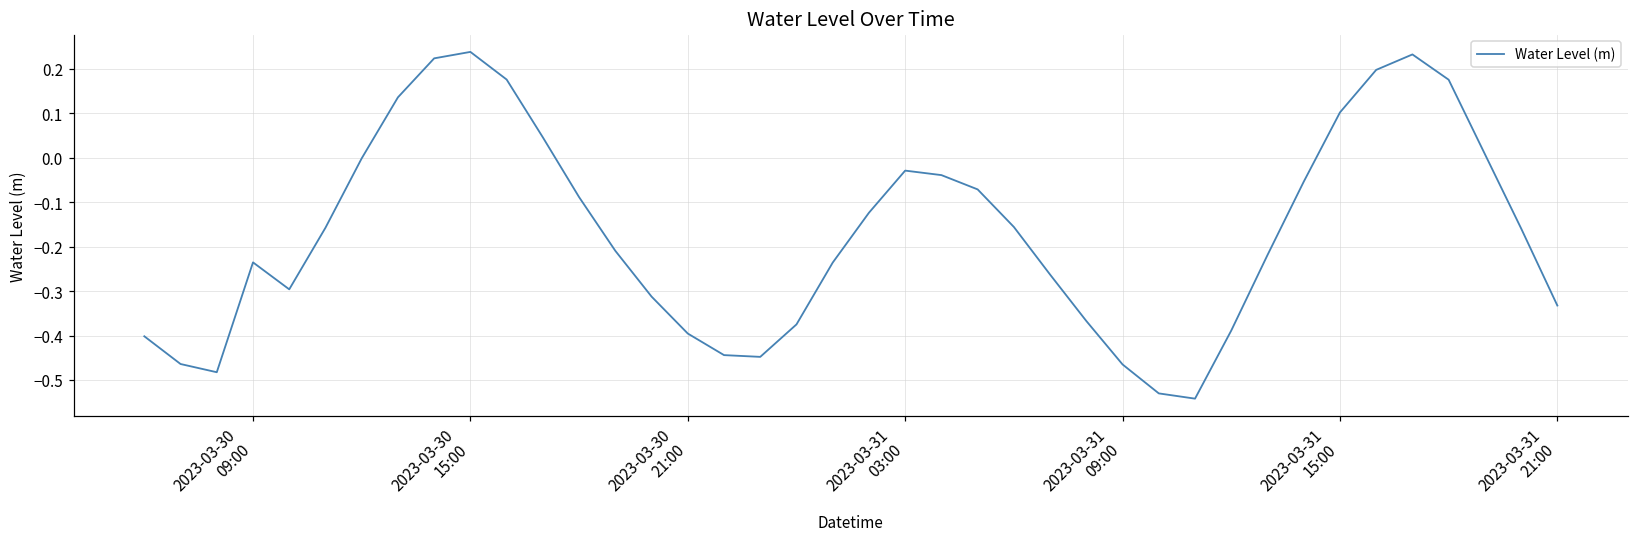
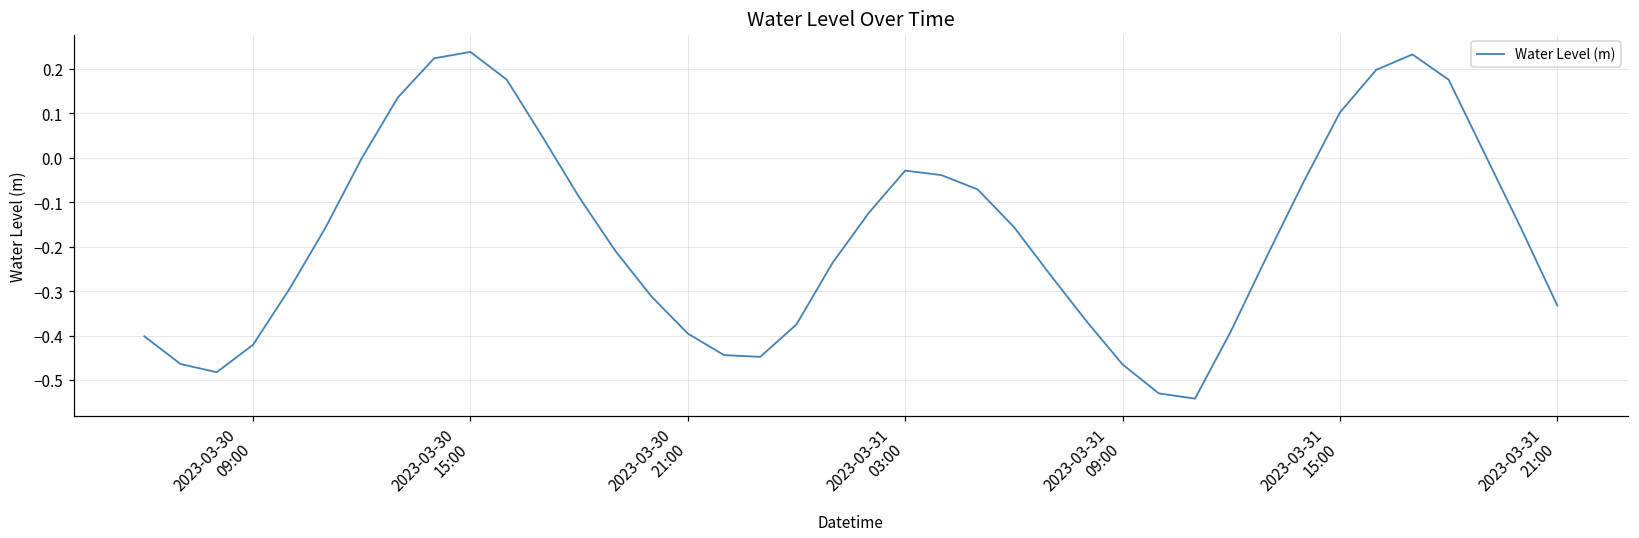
2023-03-30 09:00: -0.24 -> -0.42
